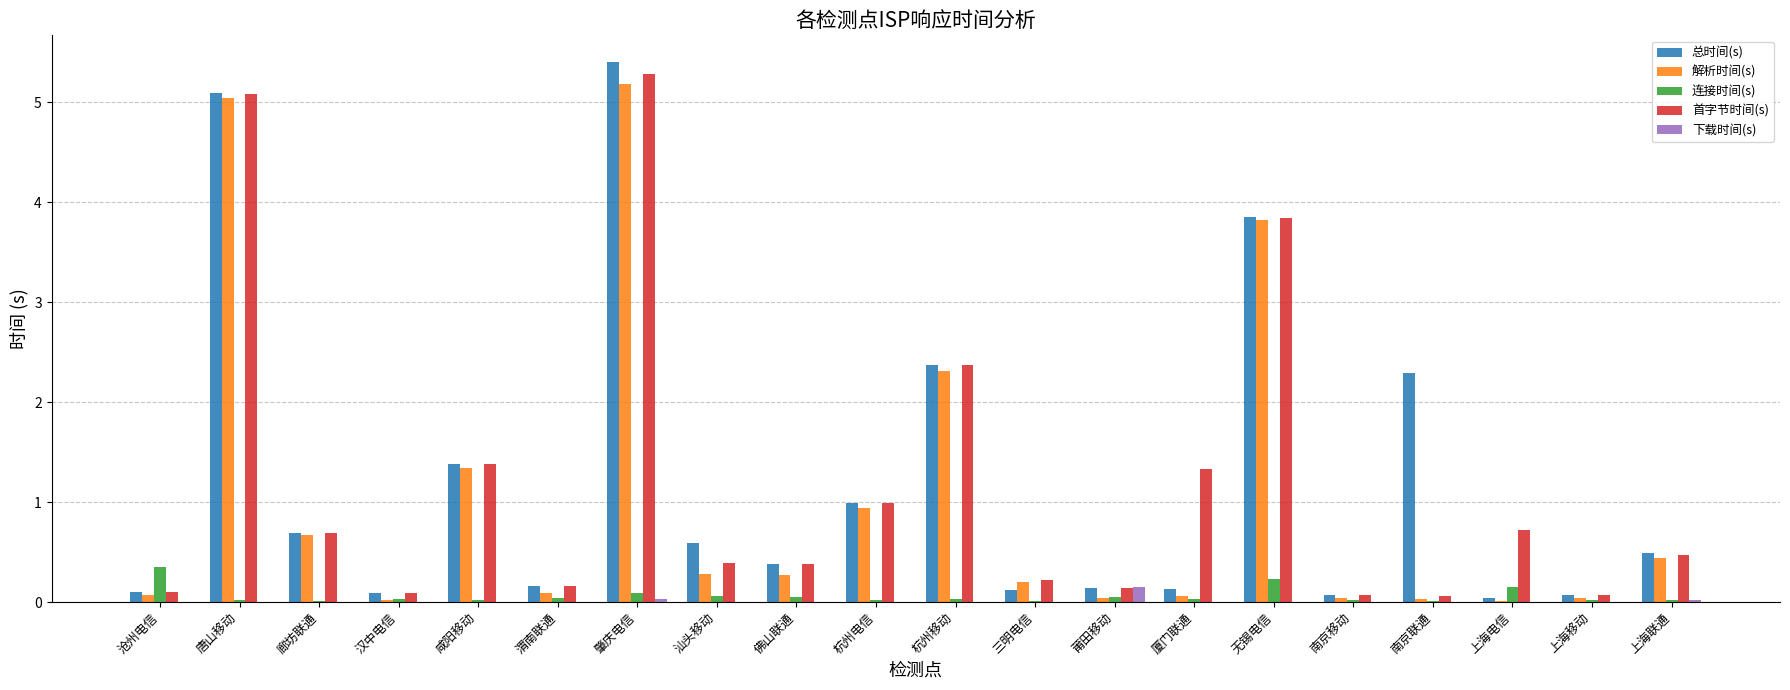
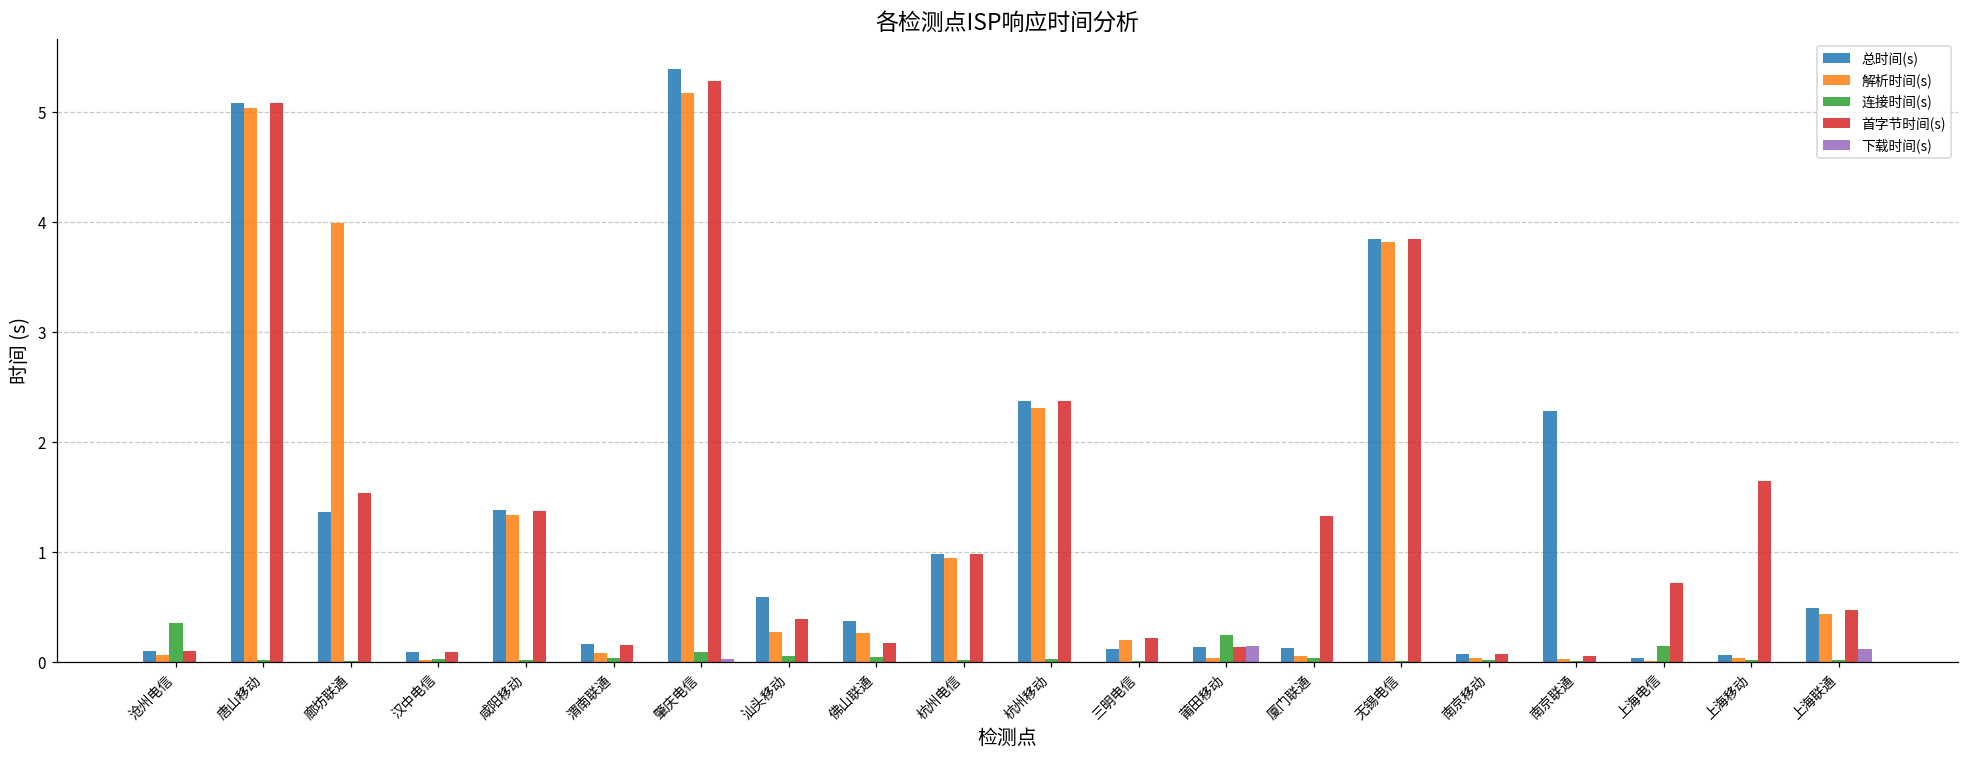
总时间(s), 廊坊联通: 0.69 -> 1.37
解析时间(s), 廊坊联通: 0.67 -> 4.00
首字节时间(s), 廊坊联通: 0.69 -> 1.54
首字节时间(s), 佛山联通: 0.38 -> 0.17
连接时间(s), 莆田移动: 0.05 -> 0.25
连接时间(s), 无锡电信: 0.23 -> 0.01
首字节时间(s), 上海移动: 0.07 -> 1.65
下载时间(s), 上海联通: 0.02 -> 0.12
